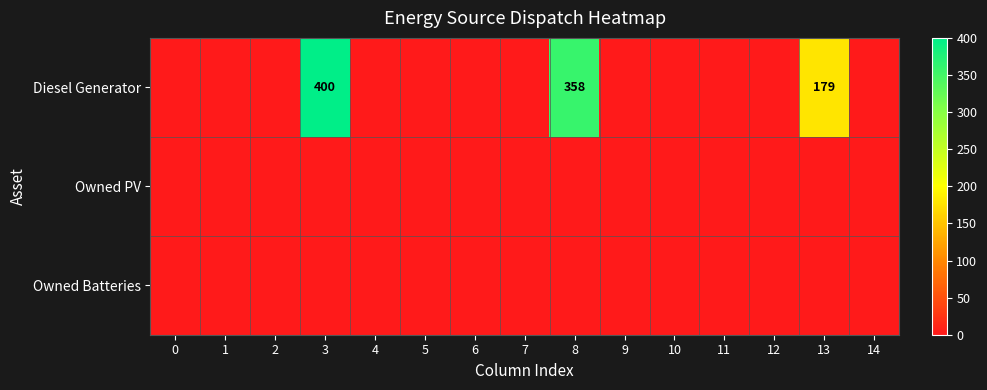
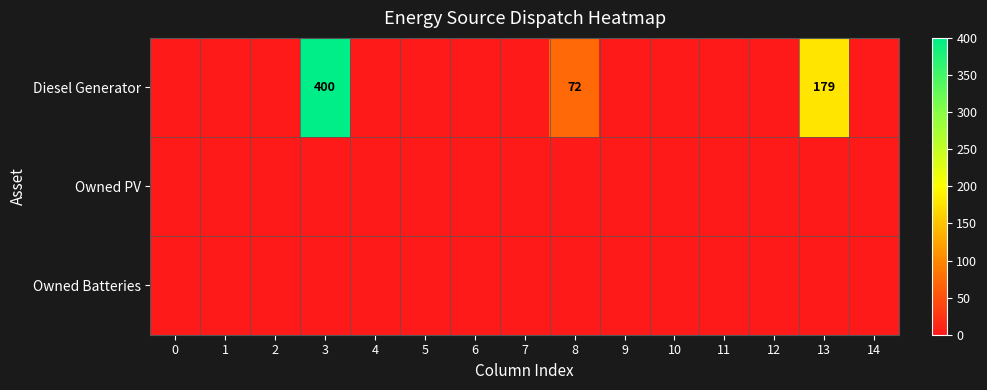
Diesel Generator, 8: 358 -> 72
